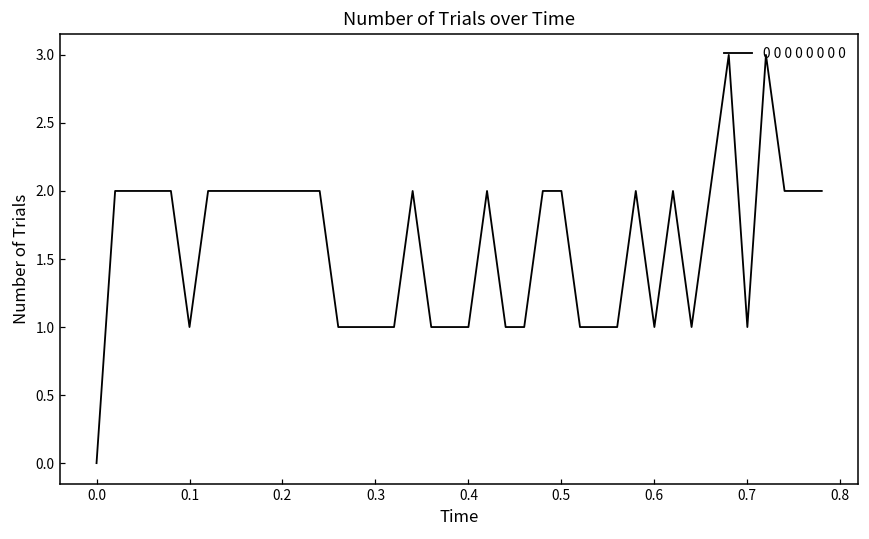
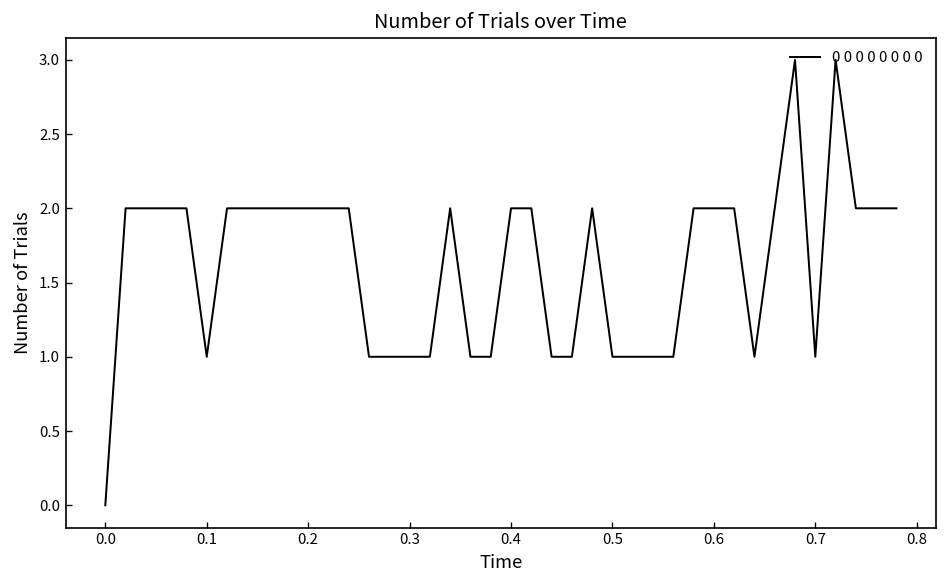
0.4: 1 -> 2
0.5: 2 -> 1
0.6: 1 -> 2
